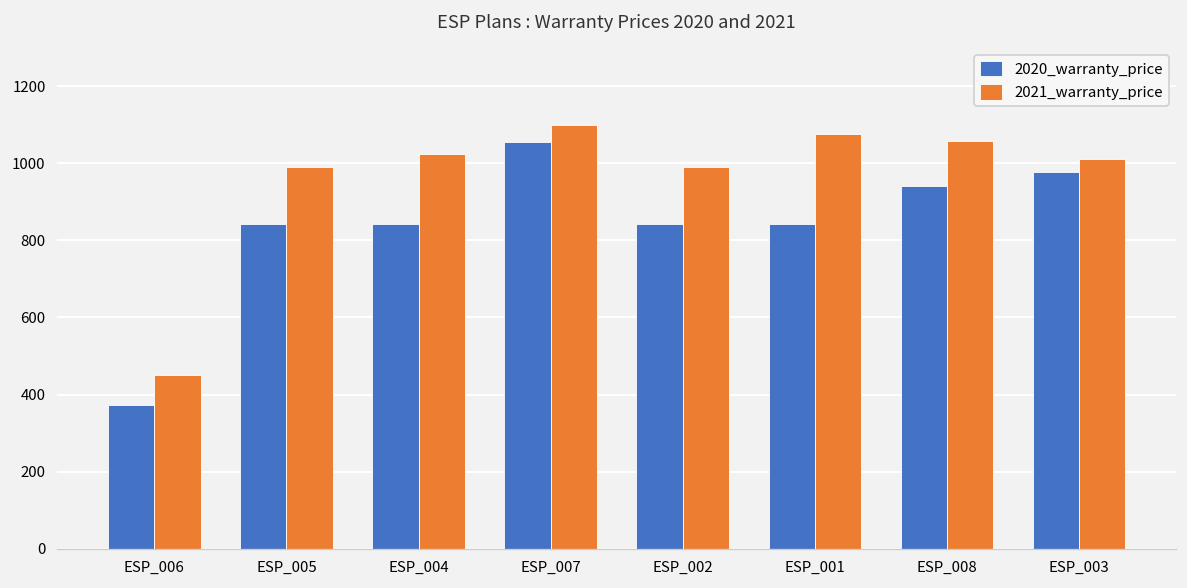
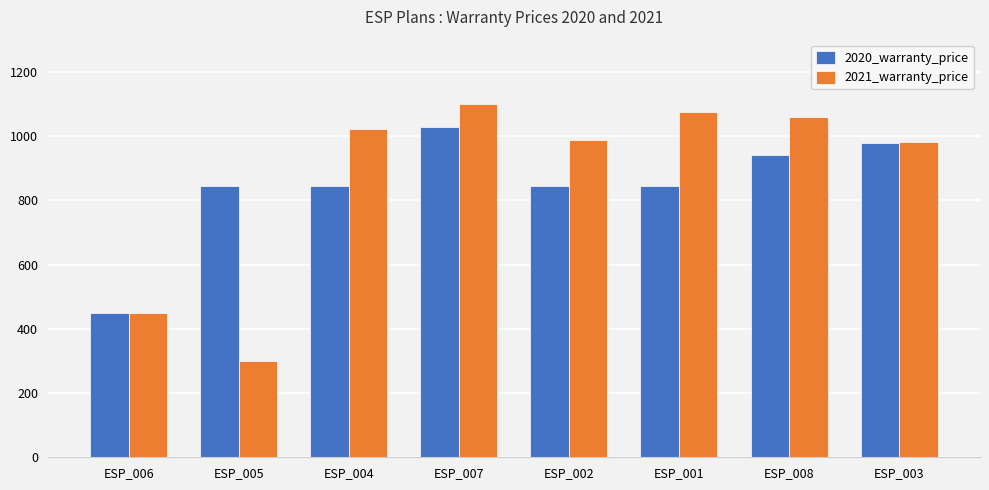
2020_warranty_price, ESP_006: 370 -> 450
2021_warranty_price, ESP_005: 990 -> 300
2020_warranty_price, ESP_007: 1060 -> 1030
2021_warranty_price, ESP_003: 1010 -> 980
